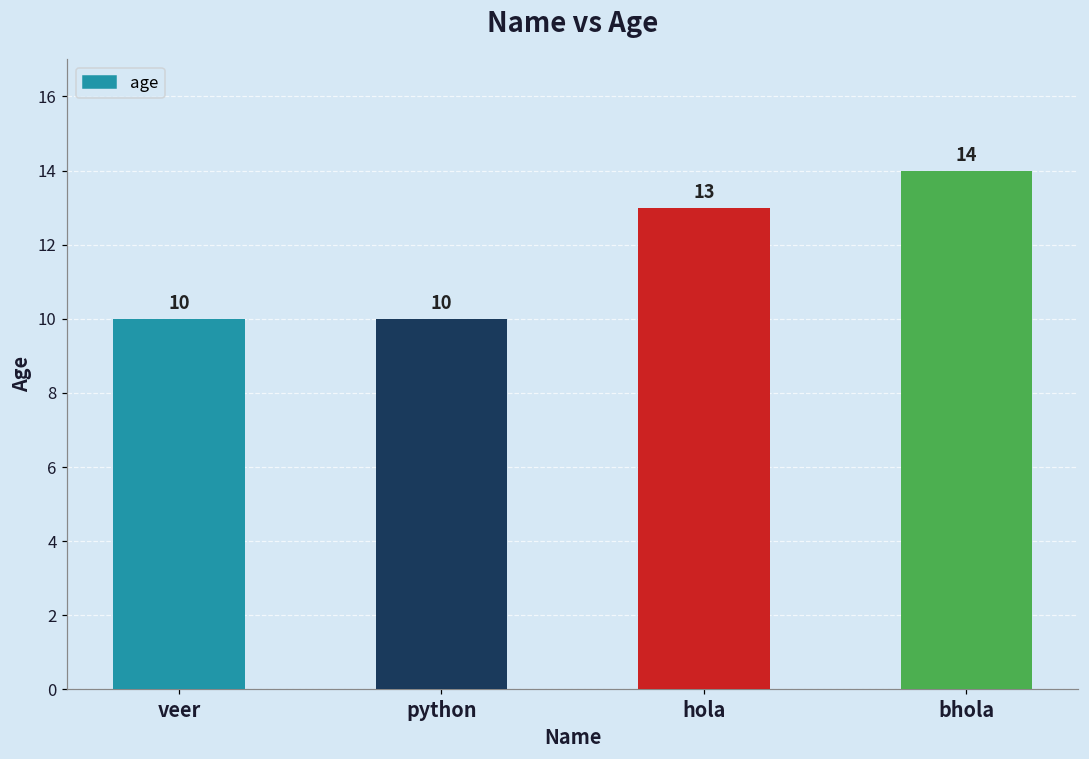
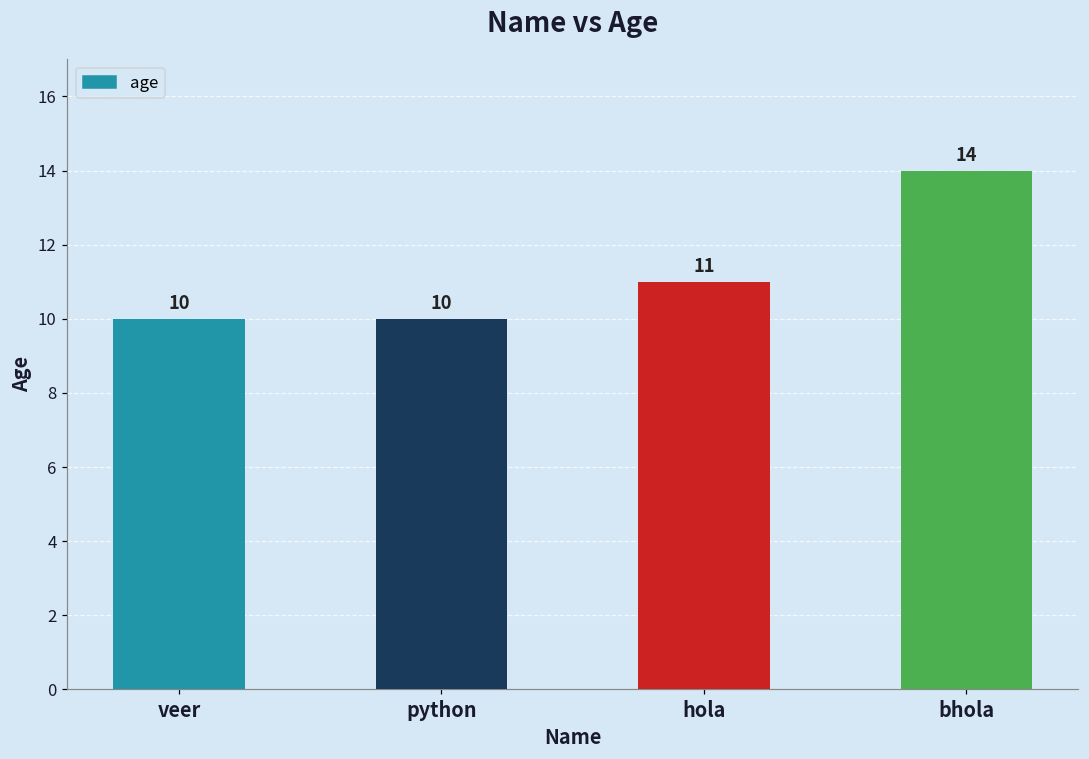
hola: 13 -> 11
